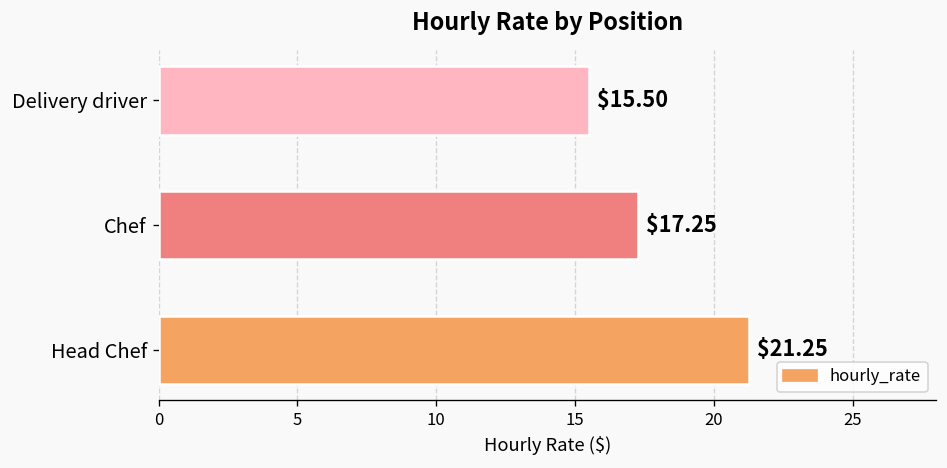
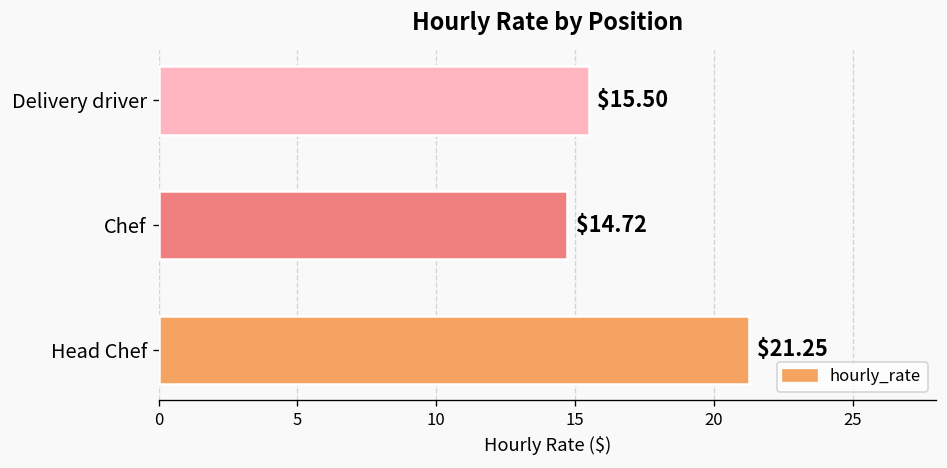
Chef: $17.25 -> $14.72
